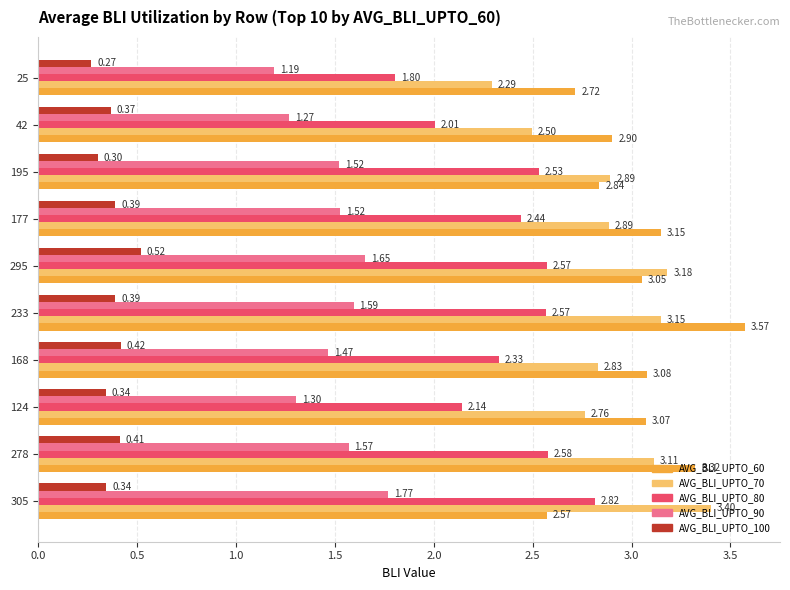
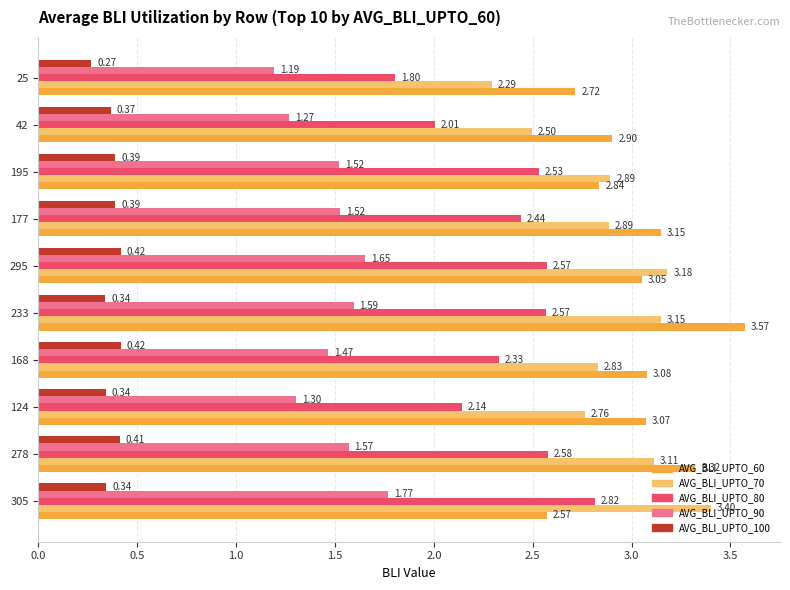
AVG_BLI_UPTO_100, 195: 0.30 -> 0.39
AVG_BLI_UPTO_100, 295: 0.52 -> 0.42
AVG_BLI_UPTO_100, 233: 0.39 -> 0.34
